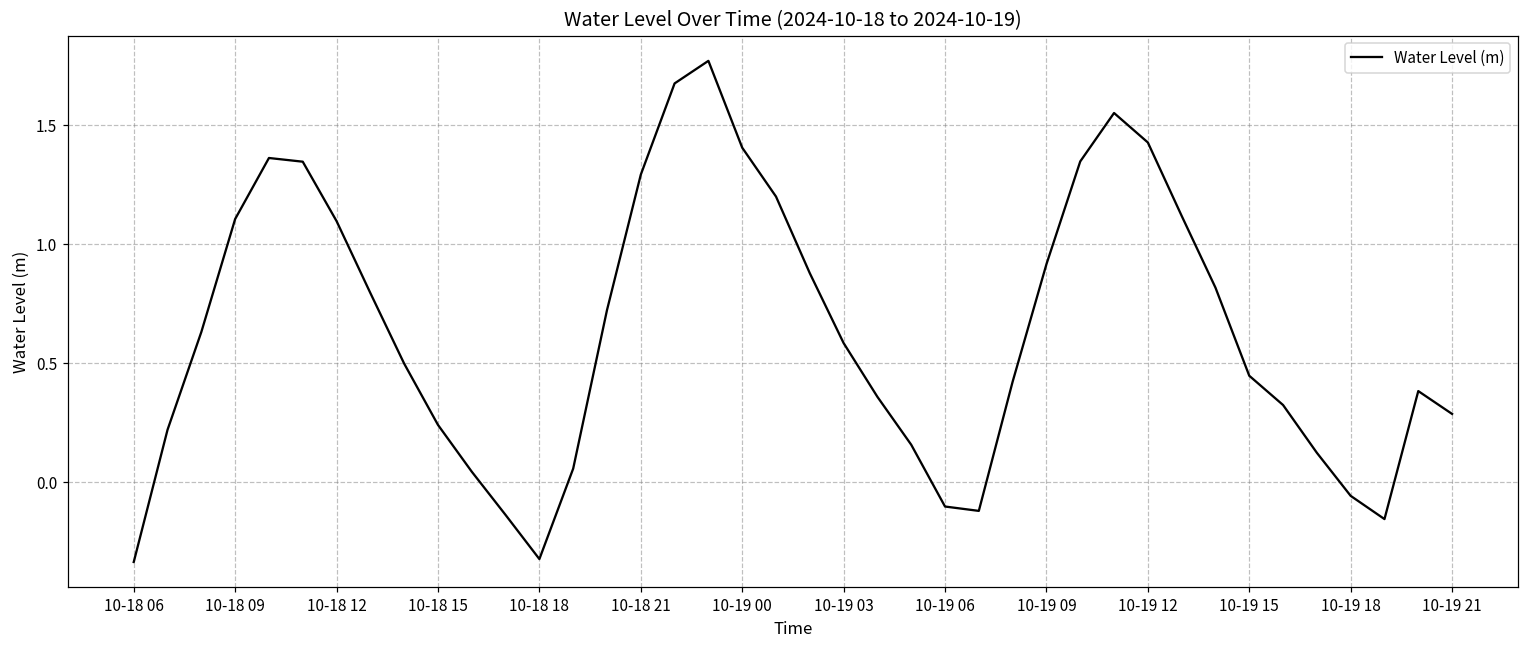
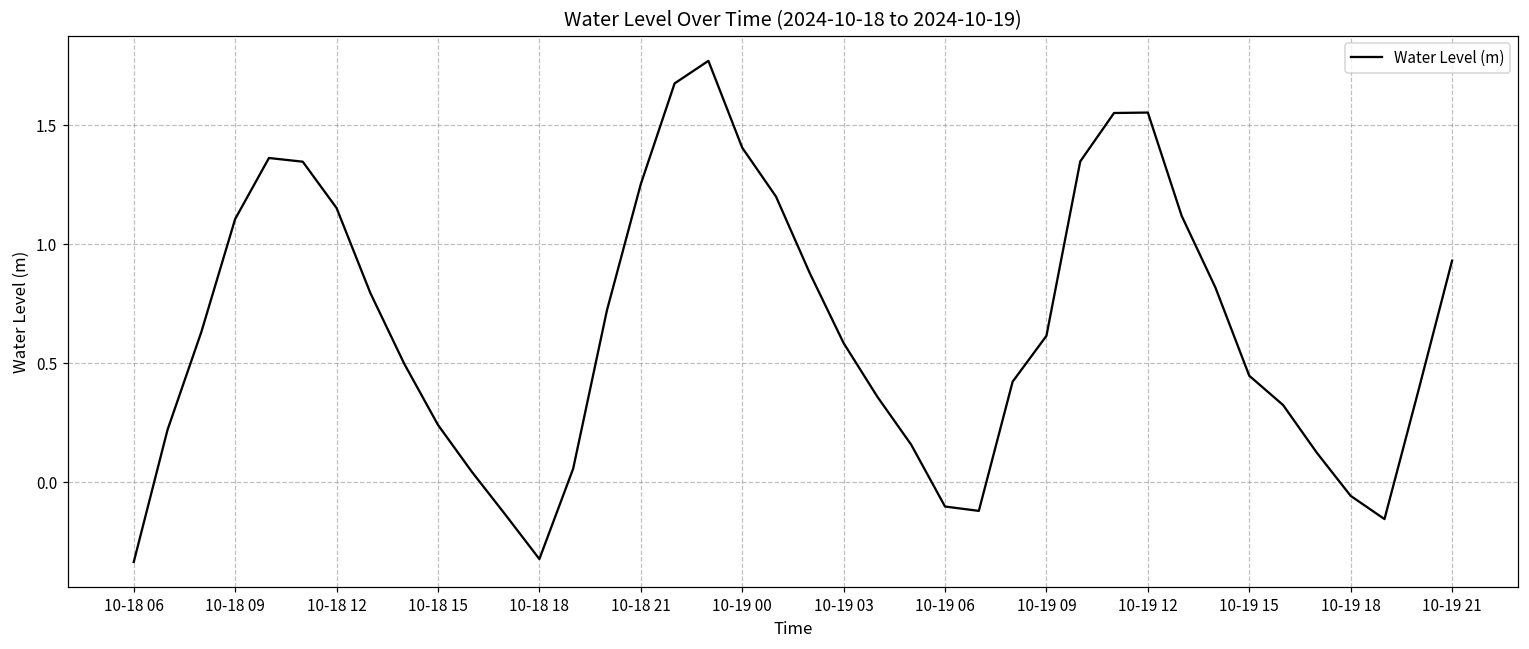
10-18 12: 1.10 -> 1.15
10-18 21: 1.29 -> 1.25
10-19 09: 0.92 -> 0.62
10-19 12: 1.43 -> 1.55
10-19 21: 0.29 -> 0.93
